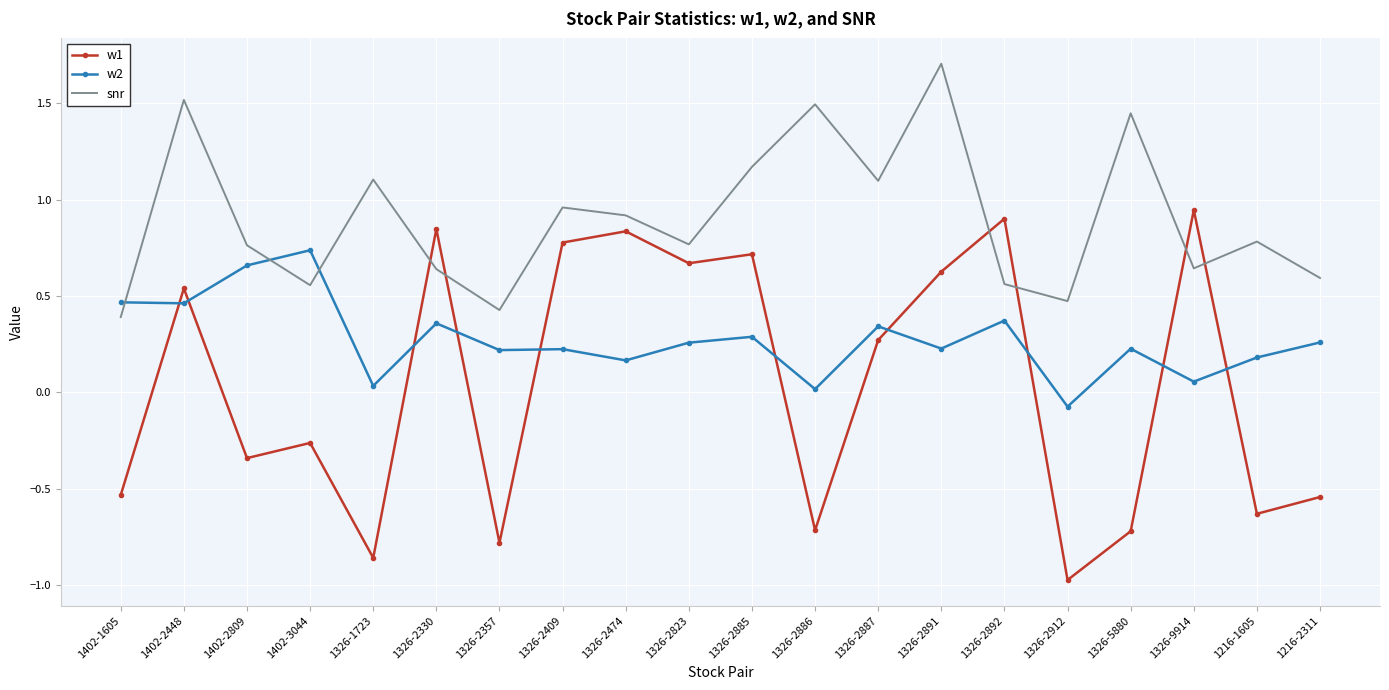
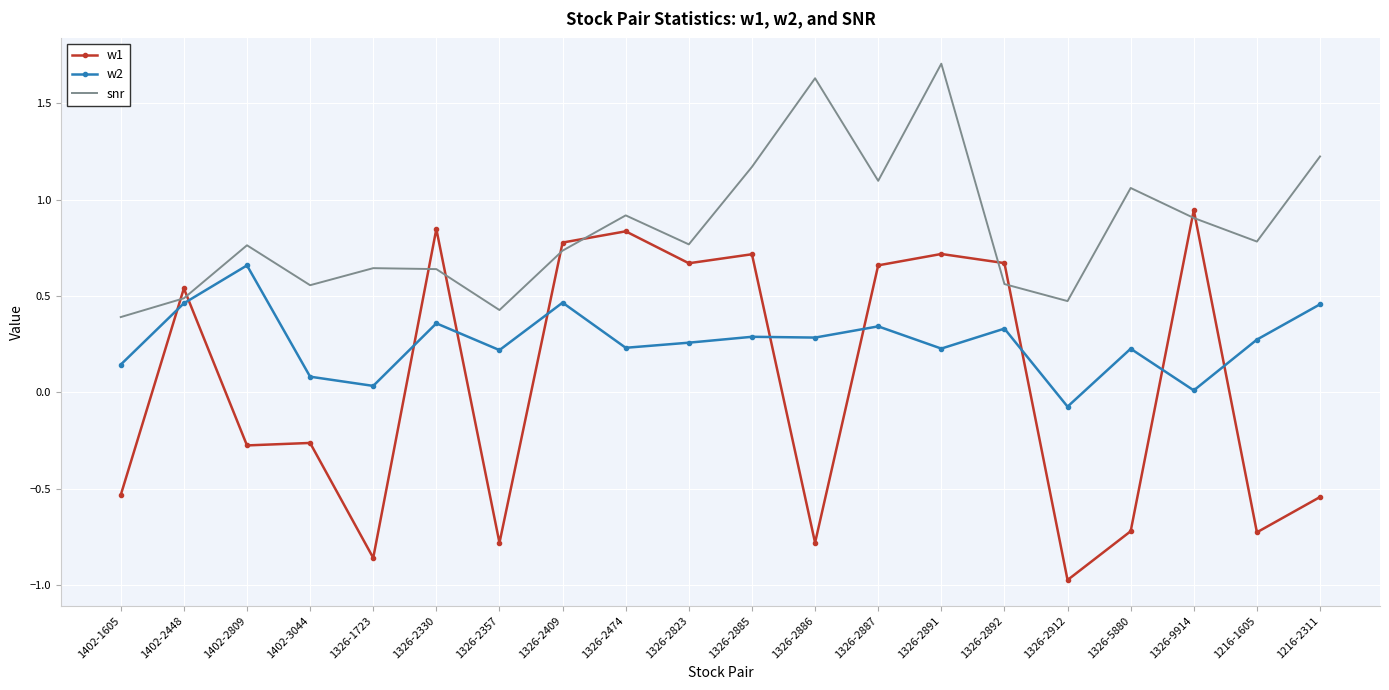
w2, 1402-1605: 0.47 -> 0.14
snr, 1402-2448: 1.52 -> 0.49
w1, 1402-2809: -0.34 -> -0.28
w2, 1402-3044: 0.74 -> 0.08
snr, 1326-1723: 1.10 -> 0.64
w2, 1326-2409: 0.22 -> 0.46
snr, 1326-2409: 0.96 -> 0.73
w2, 1326-2474: 0.17 -> 0.23
w1, 1326-2886: -0.72 -> -0.78
w2, 1326-2886: 0.02 -> 0.28
snr, 1326-2886: 1.49 -> 1.63
w1, 1326-2887: 0.27 -> 0.66
w1, 1326-2891: 0.63 -> 0.72
w1, 1326-2892: 0.90 -> 0.67
w2, 1326-2892: 0.37 -> 0.33
snr, 1326-5880: 1.45 -> 1.06
w2, 1326-9914: 0.05 -> 0.01
snr, 1326-9914: 0.64 -> 0.90
w1, 1216-1605: -0.63 -> -0.73
w2, 1216-1605: 0.18 -> 0.27
w2, 1216-2311: 0.26 -> 0.46
snr, 1216-2311: 0.59 -> 1.22
